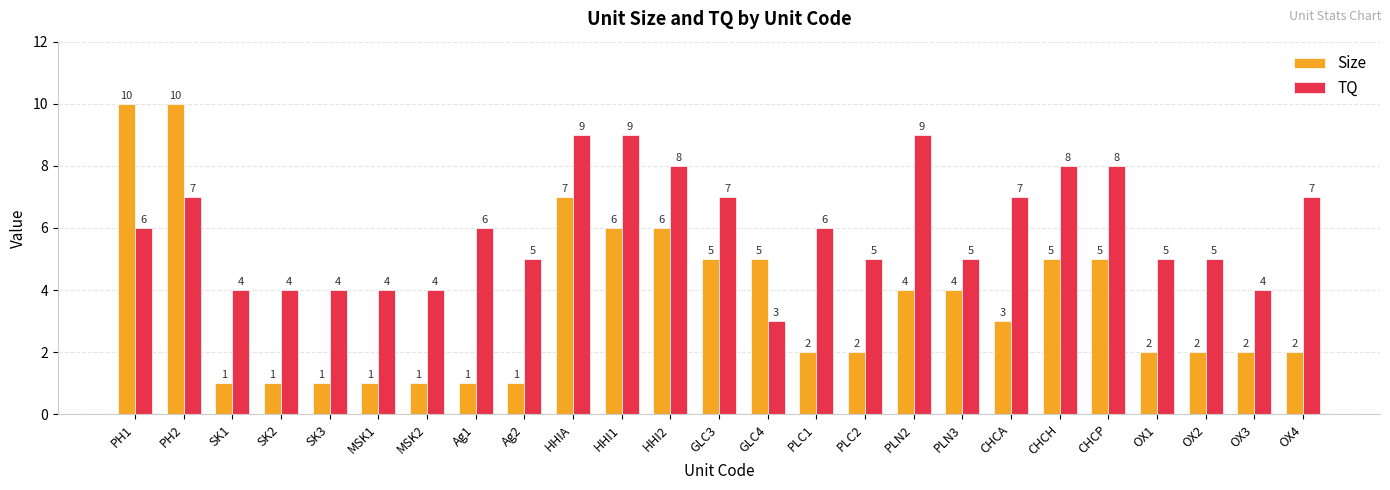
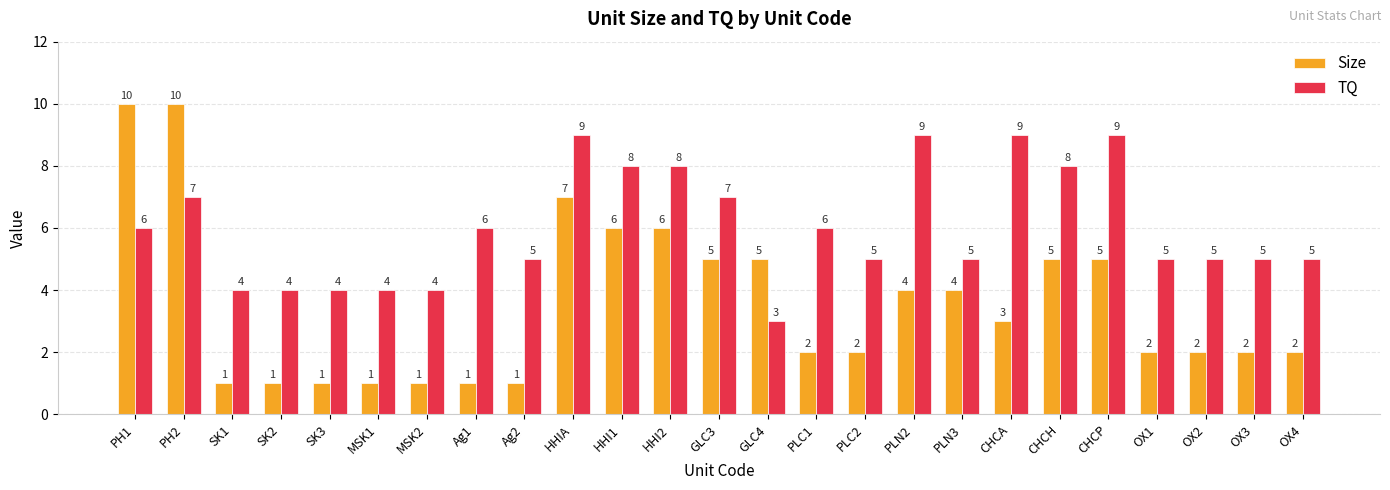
TQ, HHI1: 9 -> 8
TQ, CHCA: 7 -> 9
TQ, CHCP: 8 -> 9
TQ, OX3: 4 -> 5
TQ, OX4: 7 -> 5
